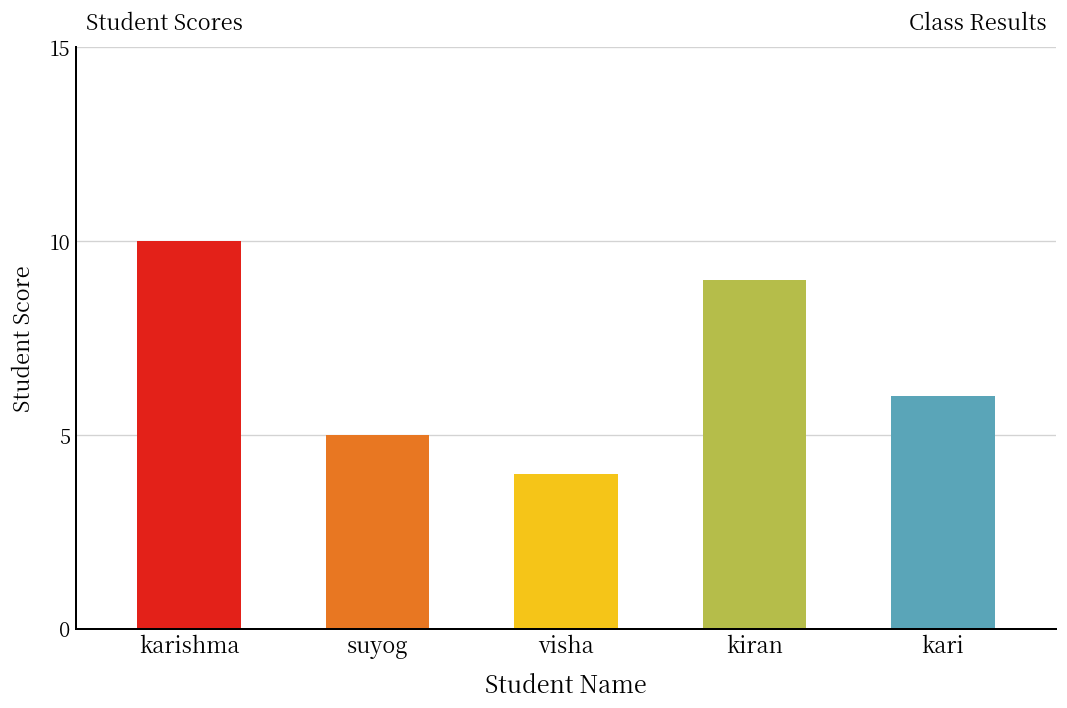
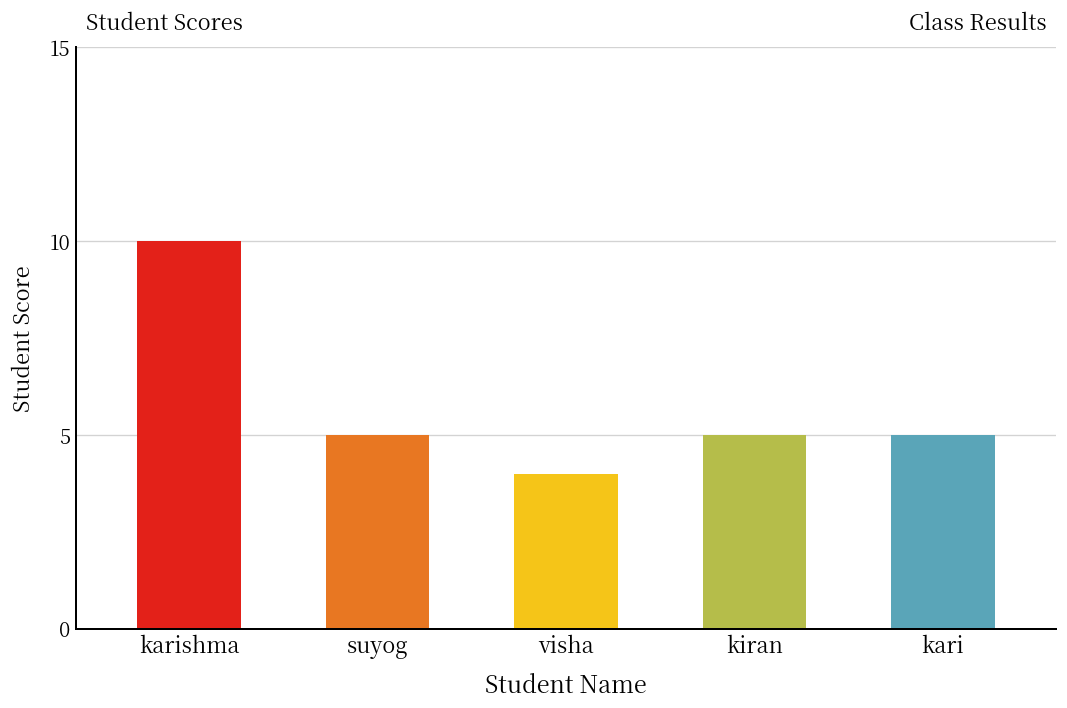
kiran: 9 -> 5
kari: 6 -> 5
